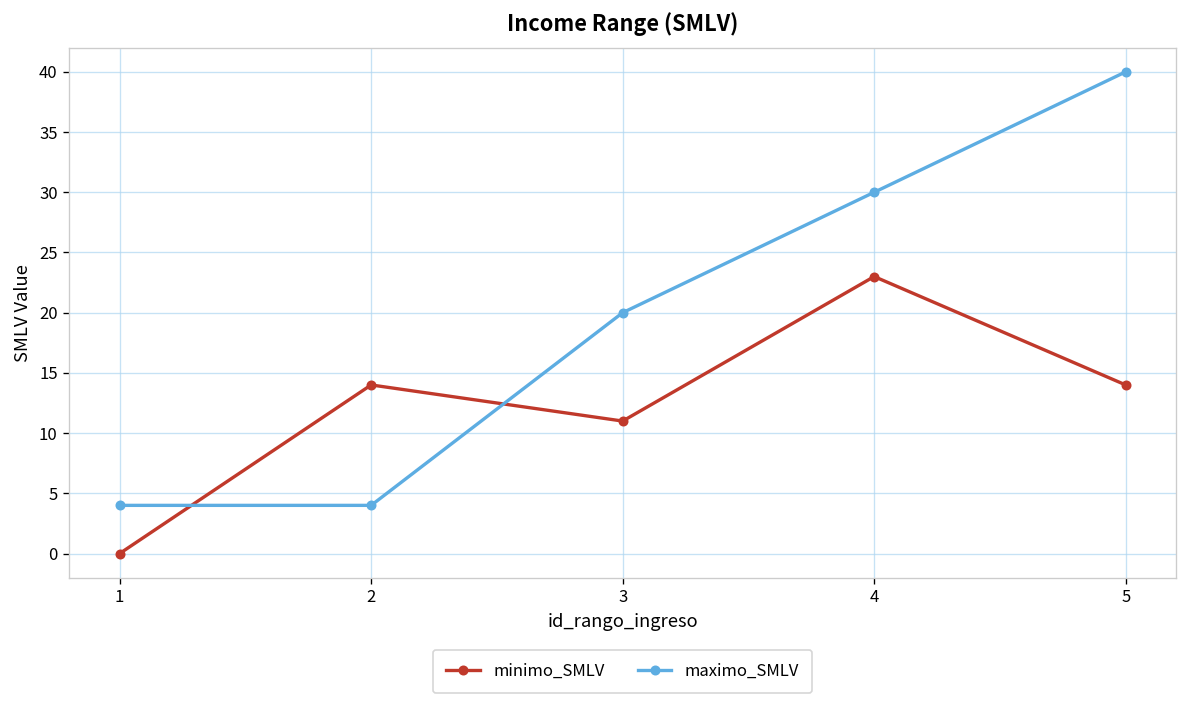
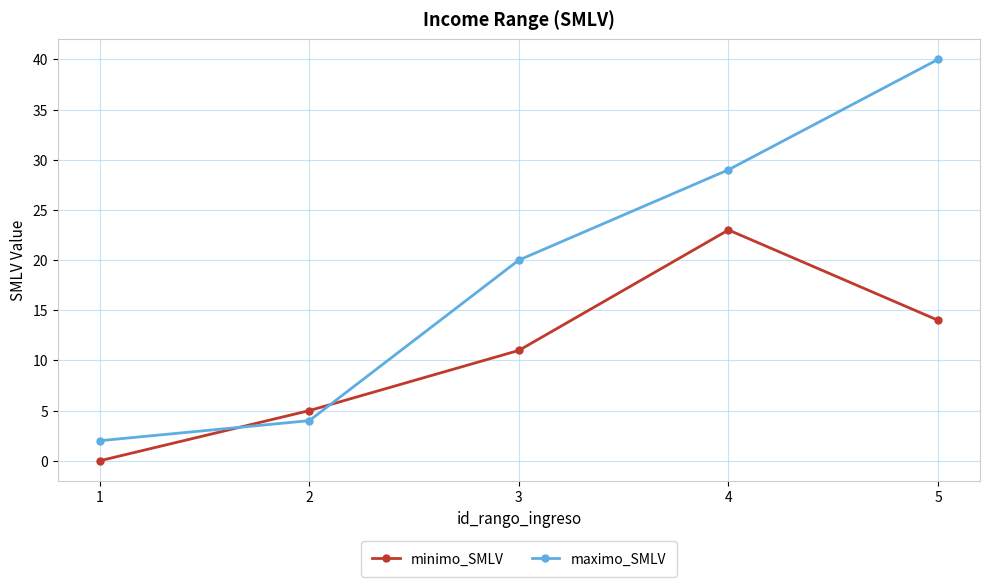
maximo_SMLV, 1: 4 -> 2
minimo_SMLV, 2: 14 -> 5
maximo_SMLV, 4: 30 -> 29
